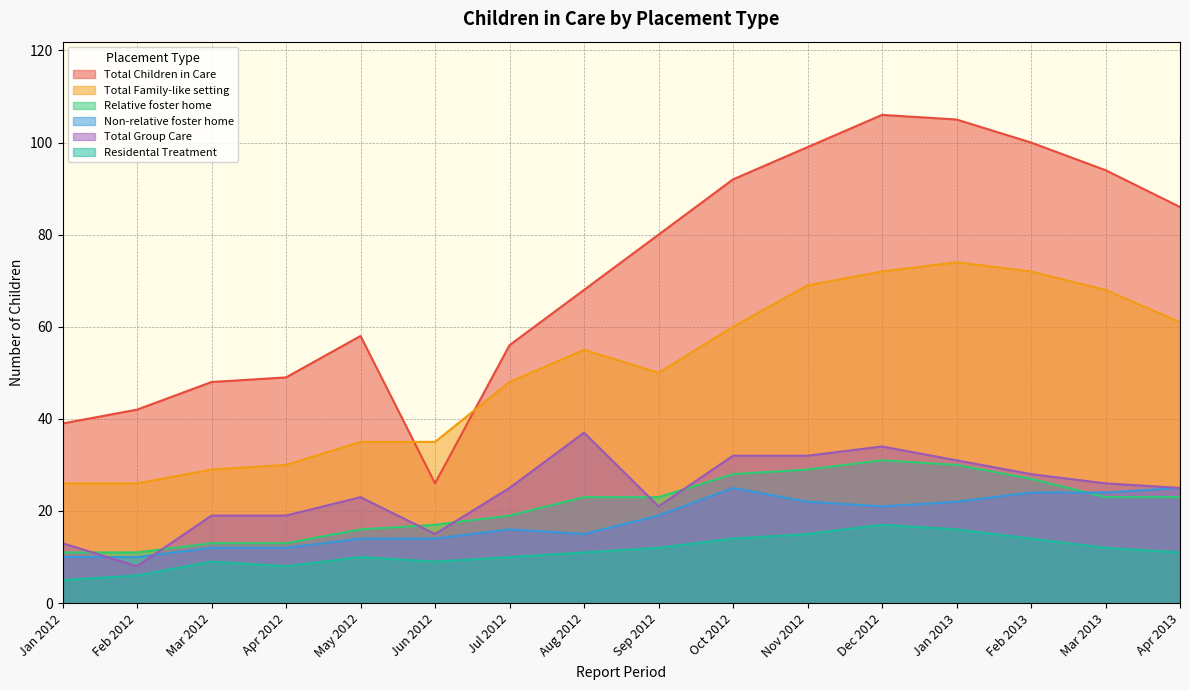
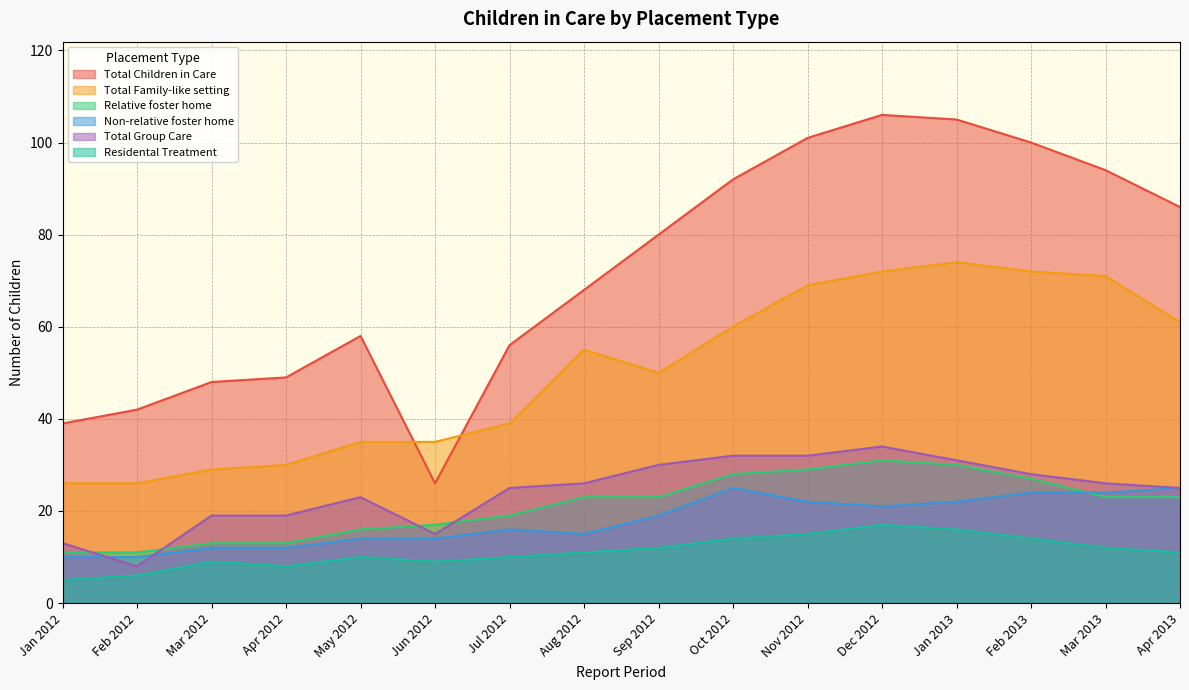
Total Family-like setting, Jul 2012: 48 -> 39
Total Group Care, Aug 2012: 37 -> 26
Total Group Care, Sep 2012: 21 -> 30
Total Children in Care, Nov 2012: 99 -> 101
Total Family-like setting, Mar 2013: 68 -> 71
